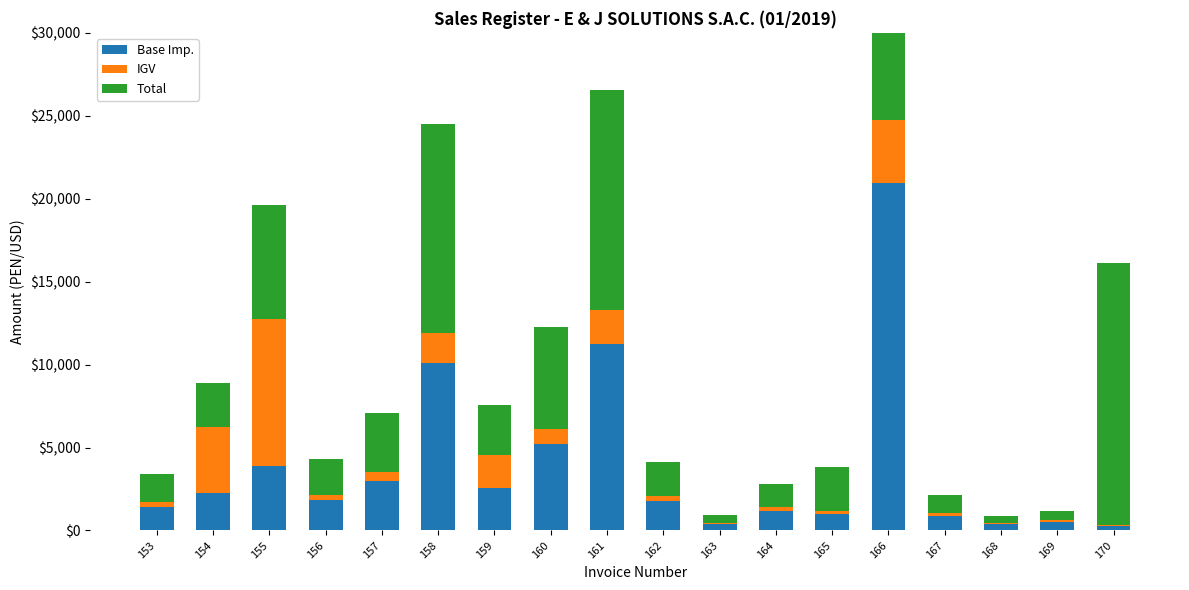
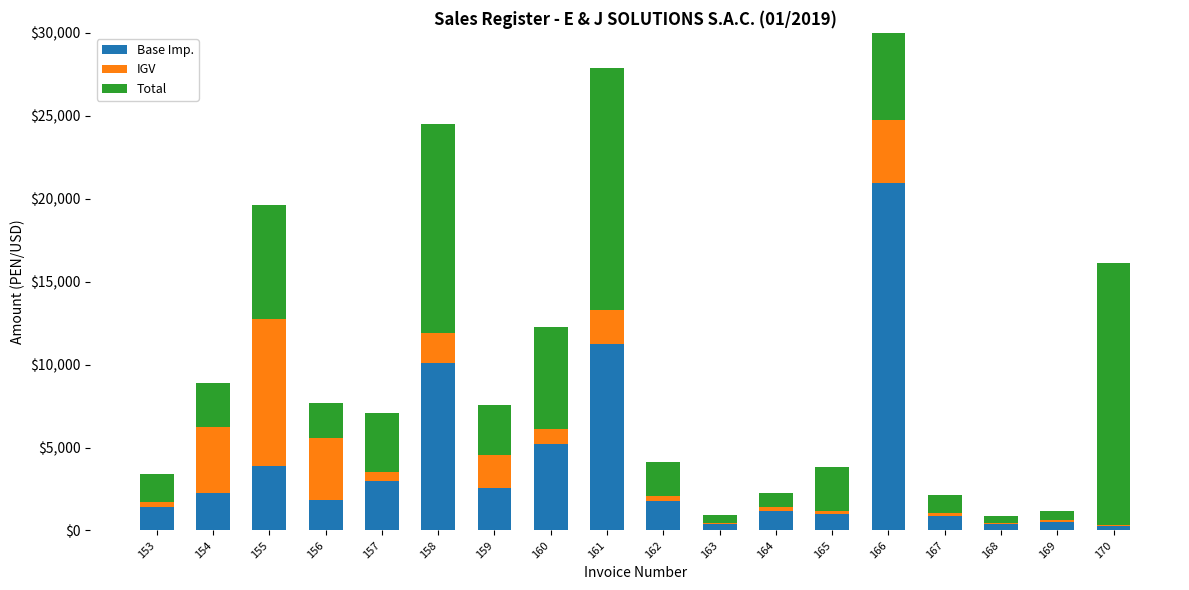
IGV, 156: $300 -> $3,700
Total, 161: $13,300 -> $14,600
Total, 164: $1,400 -> $800
